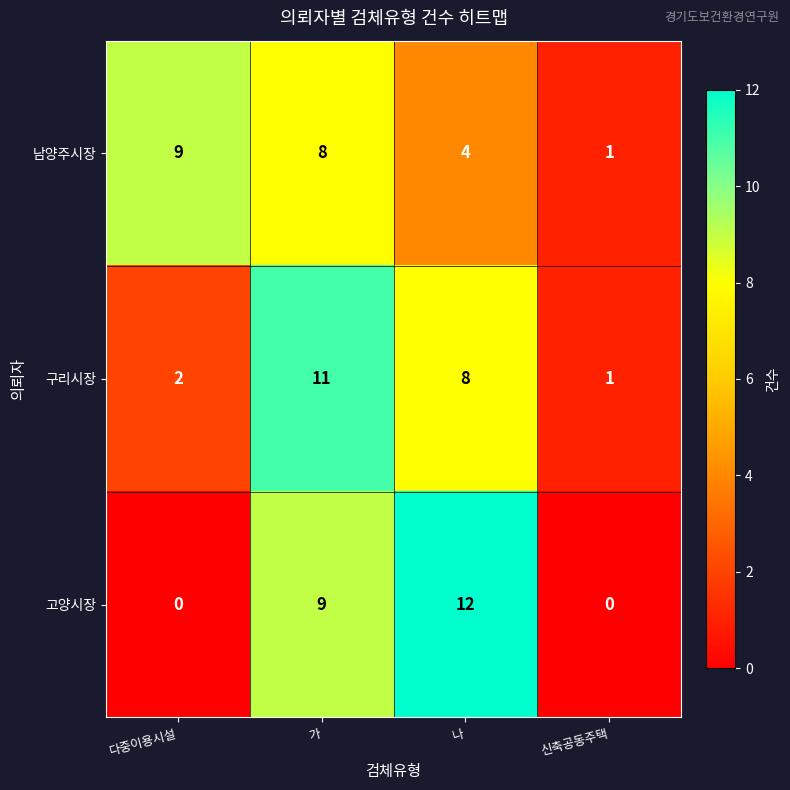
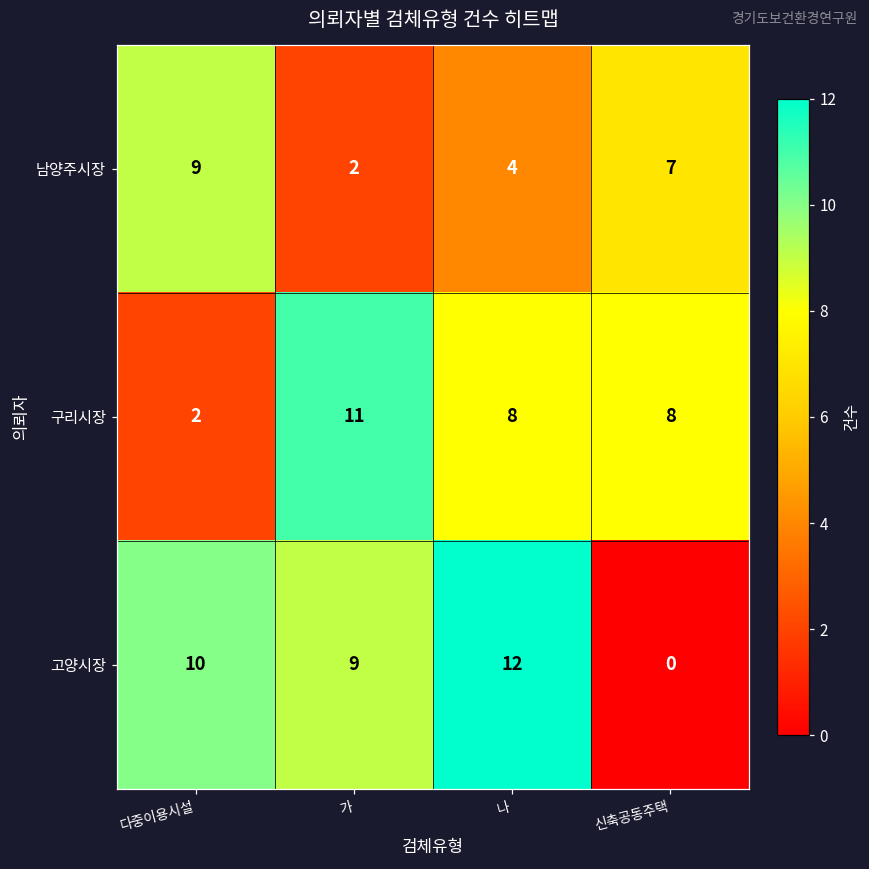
남양주시장, 가: 8 -> 2
남양주시장, 신축공동주택: 1 -> 7
구리시장, 신축공동주택: 1 -> 8
고양시장, 다중이용시설: 0 -> 10
